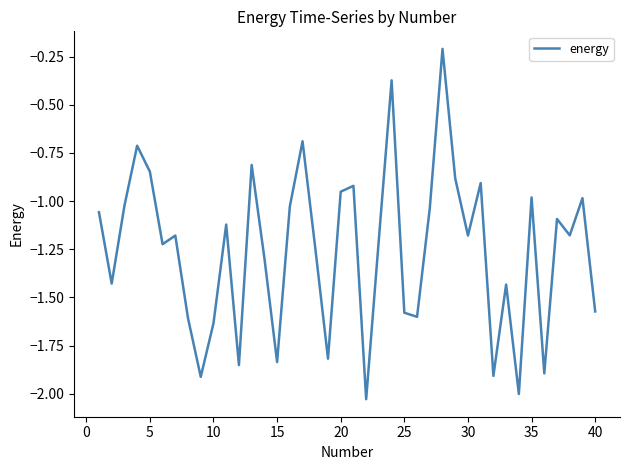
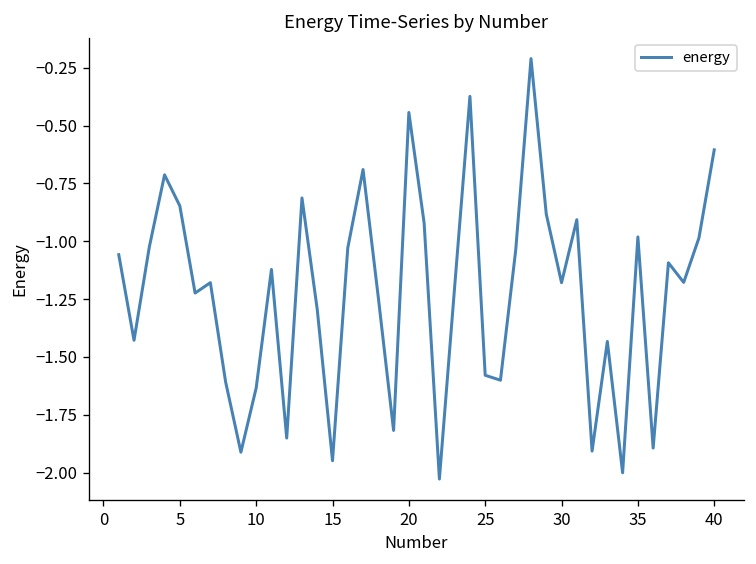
15: -1.84 -> -1.95
20: -0.95 -> -0.44
40: -1.57 -> -0.60
